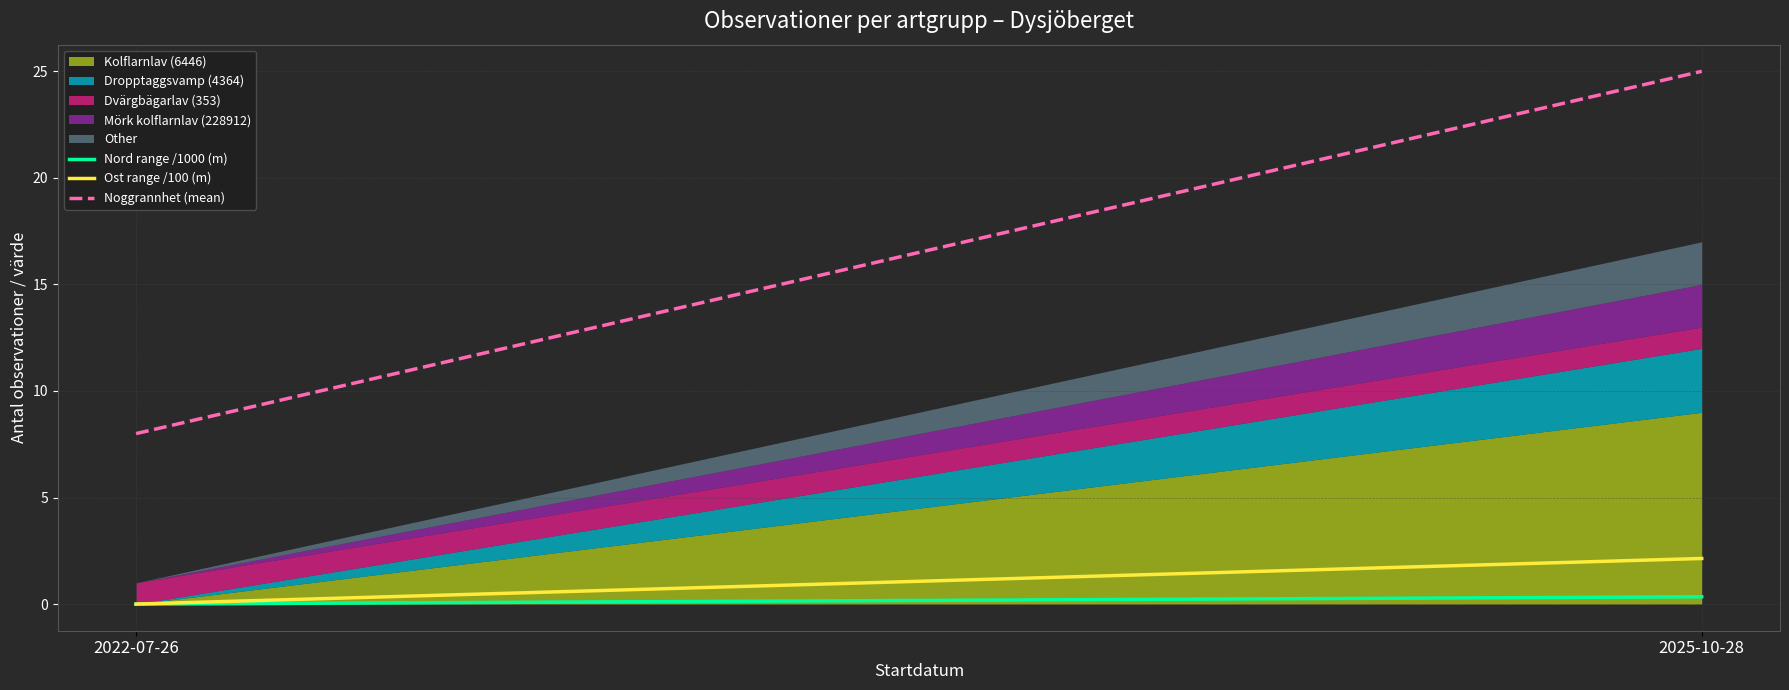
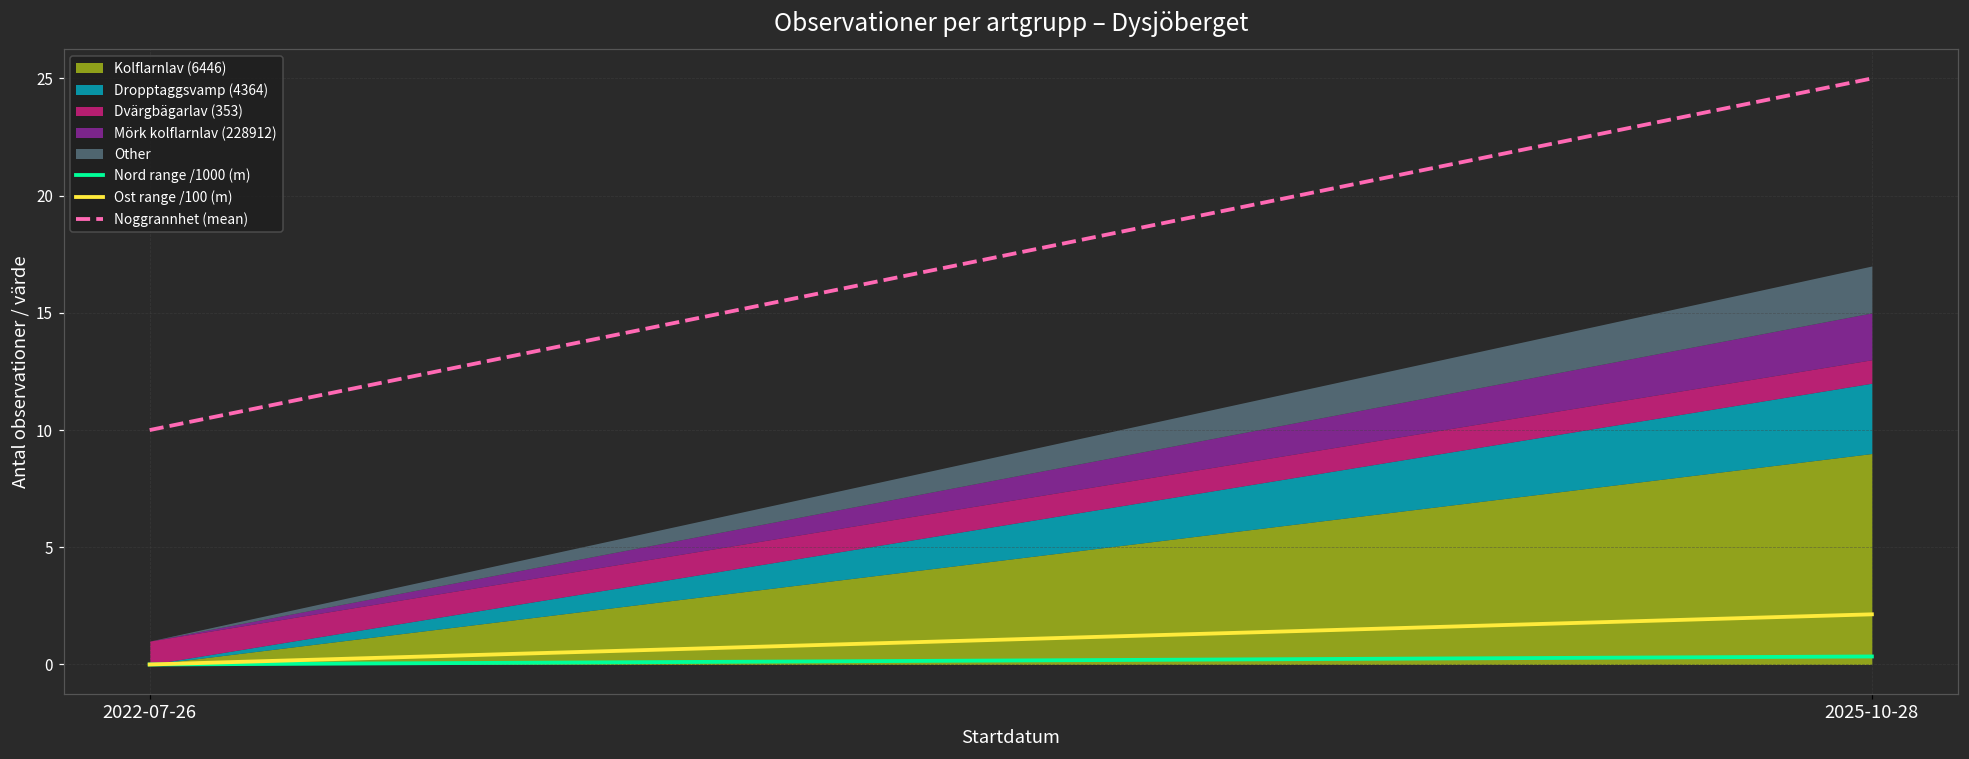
Noggrannhet (mean), 2022-07-26: 8 -> 10
